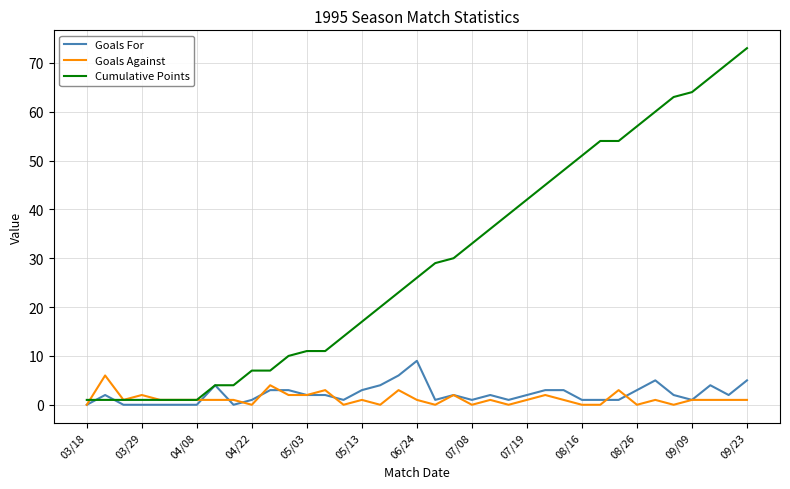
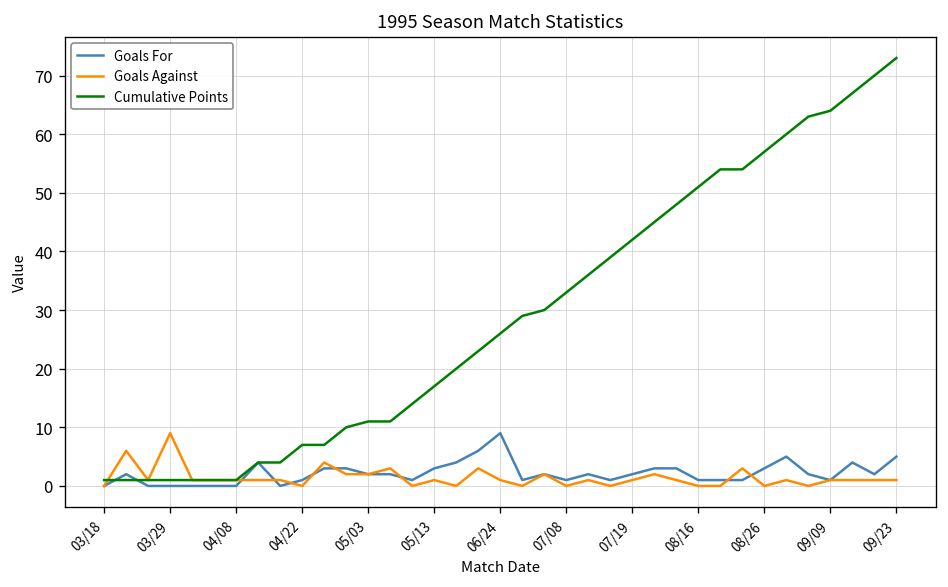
Goals Against, 03/29: 2 -> 9
